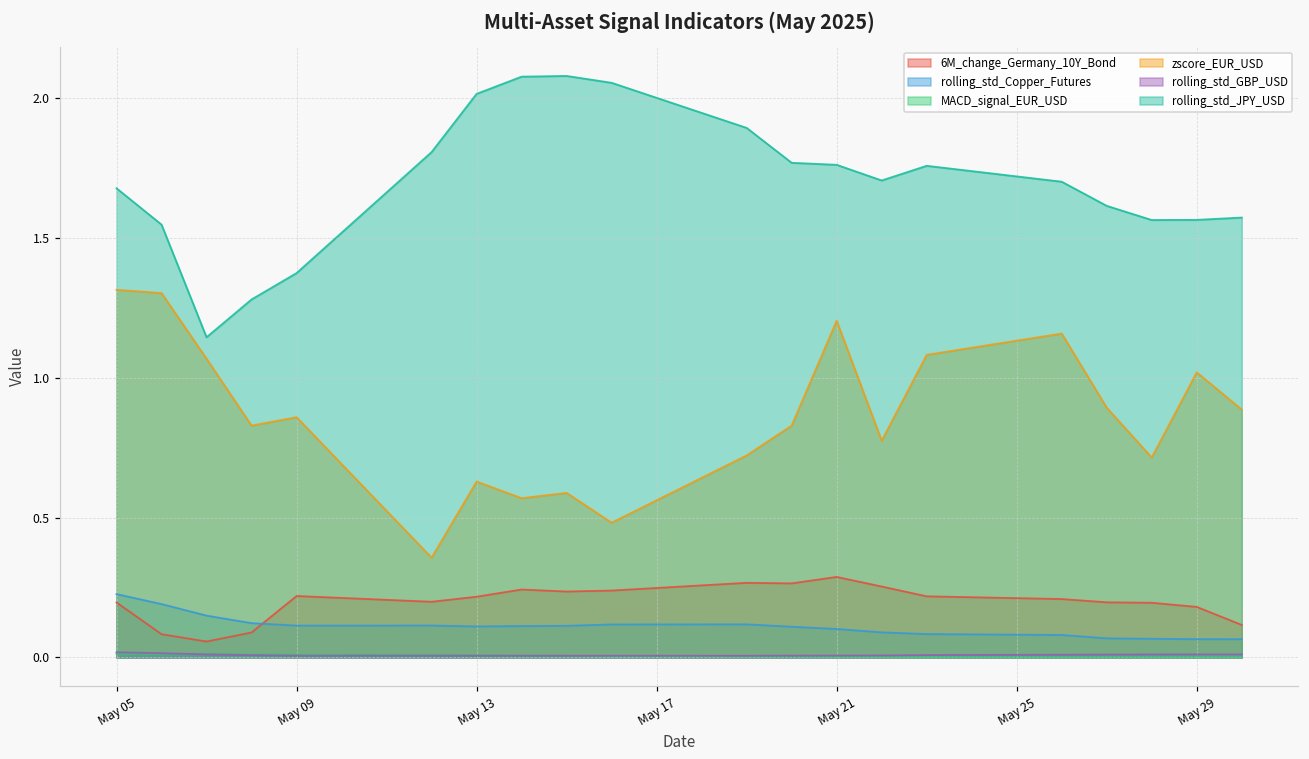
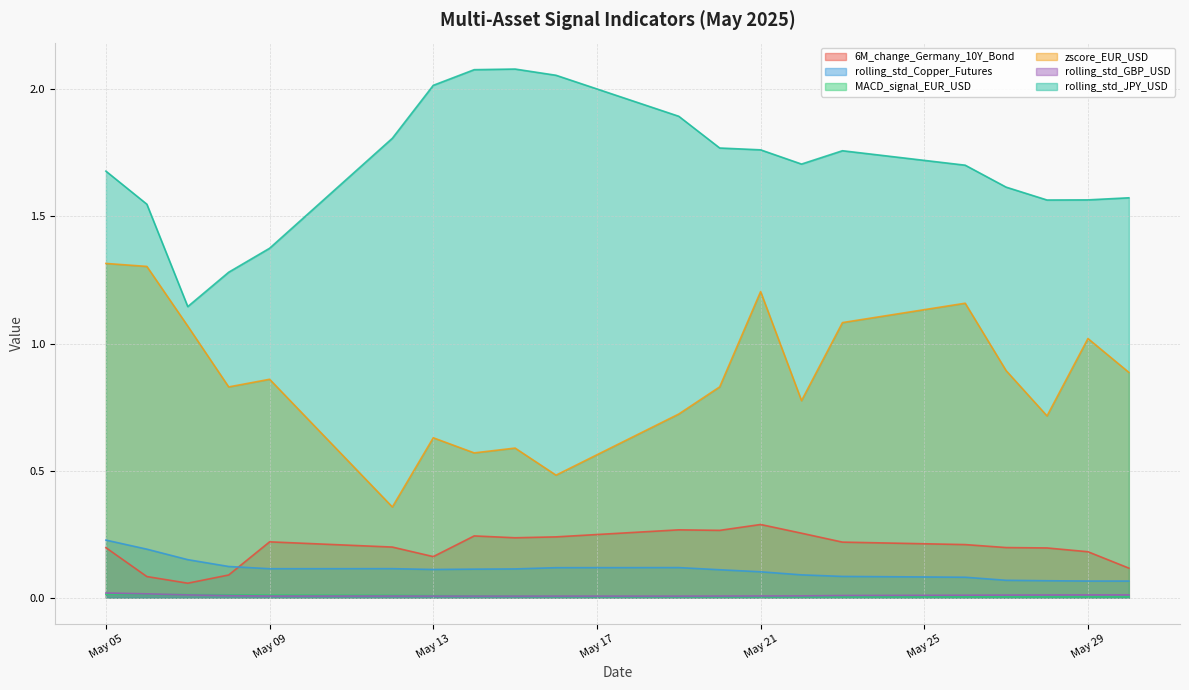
6M_change_Germany_10Y_Bond, May 13: 0.22 -> 0.16
